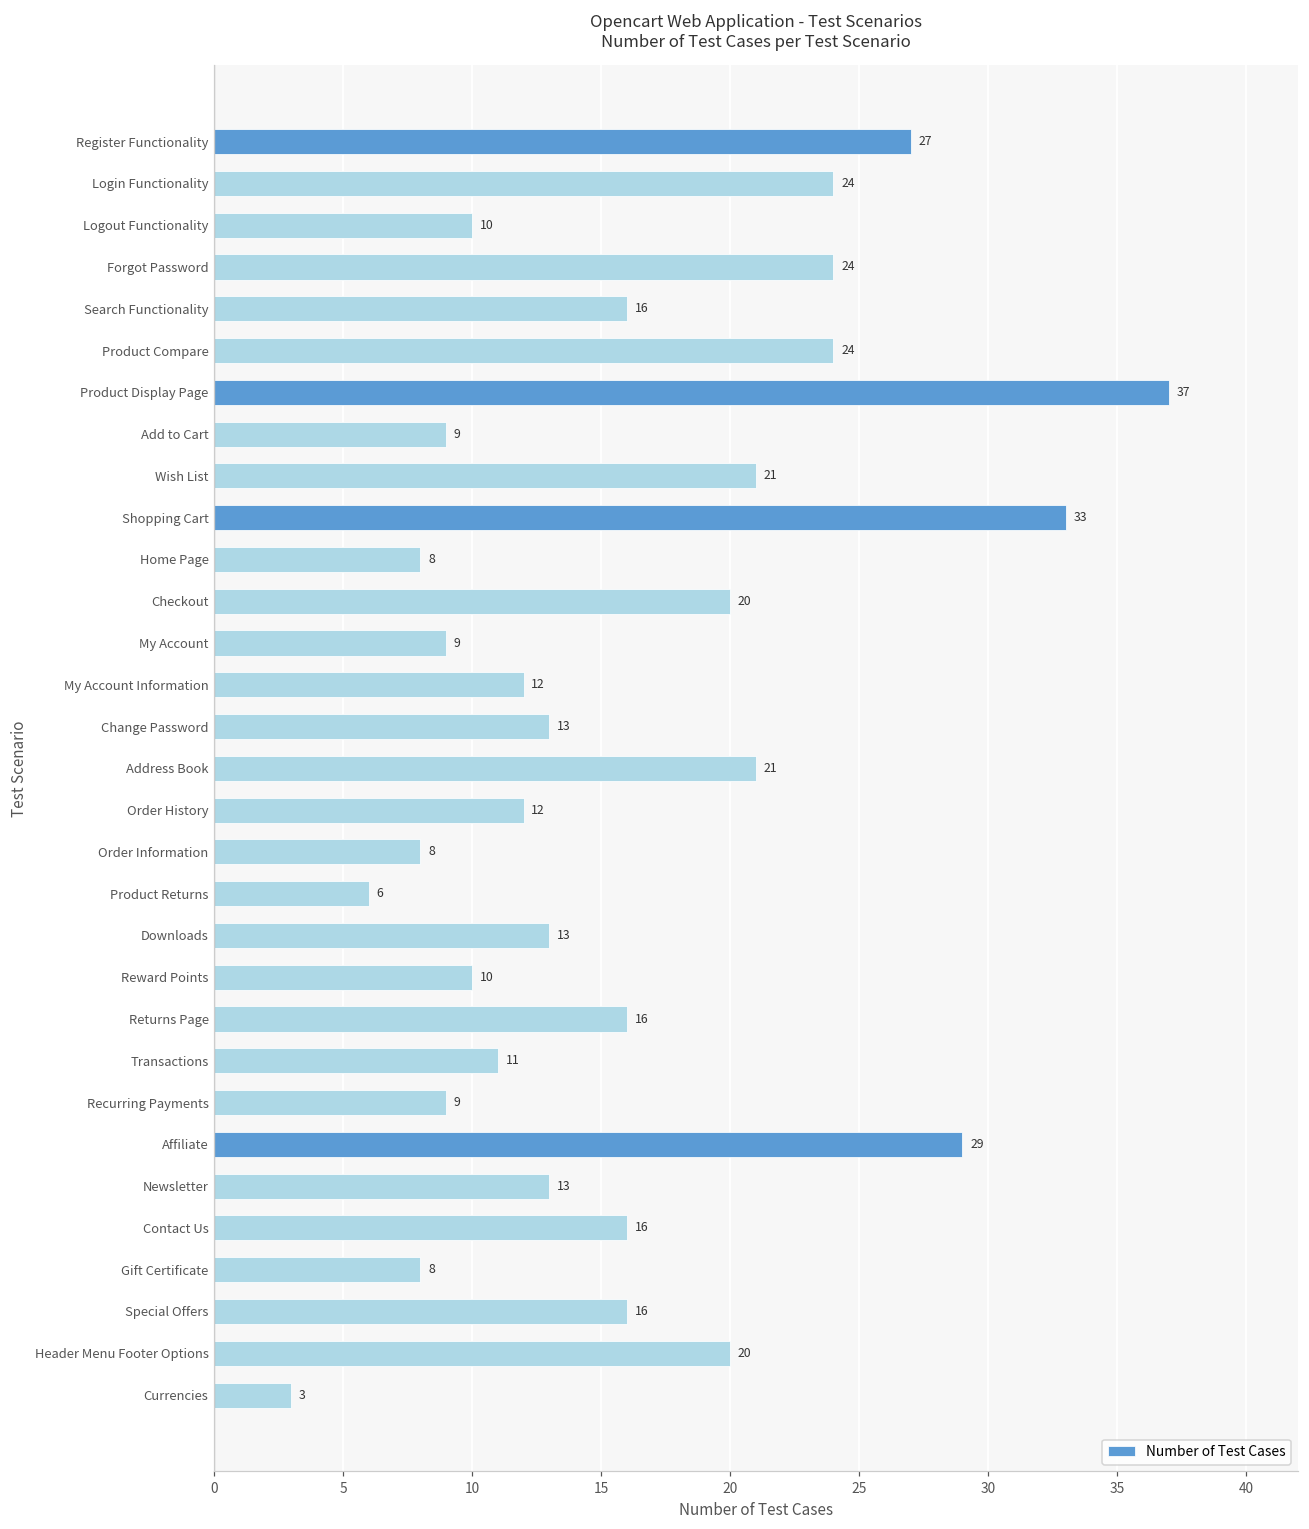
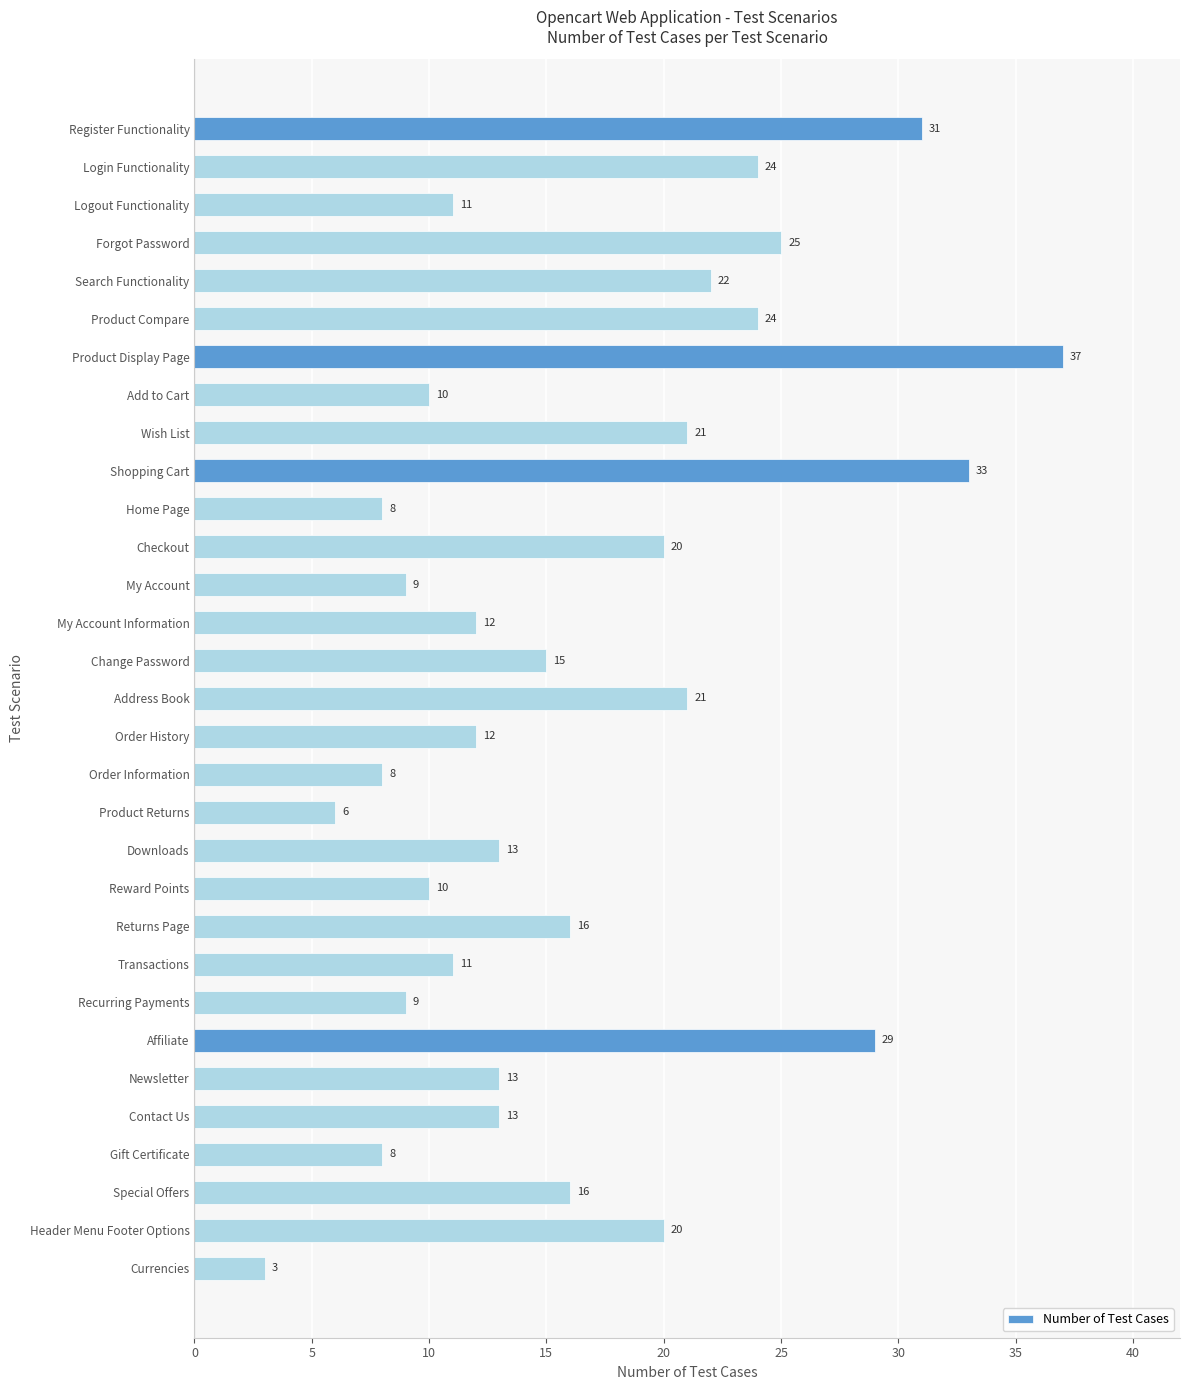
Register Functionality: 27 -> 31
Logout Functionality: 10 -> 11
Forgot Password: 24 -> 25
Search Functionality: 16 -> 22
Add to Cart: 9 -> 10
Change Password: 13 -> 15
Contact Us: 16 -> 13
